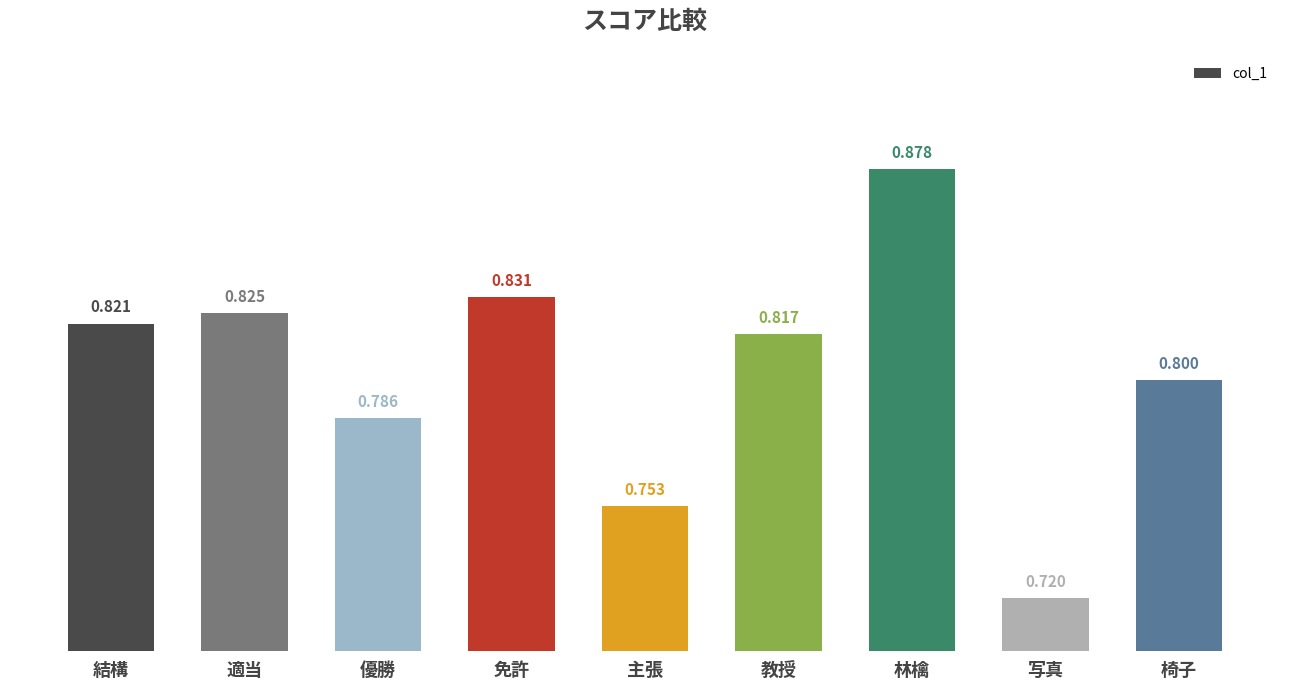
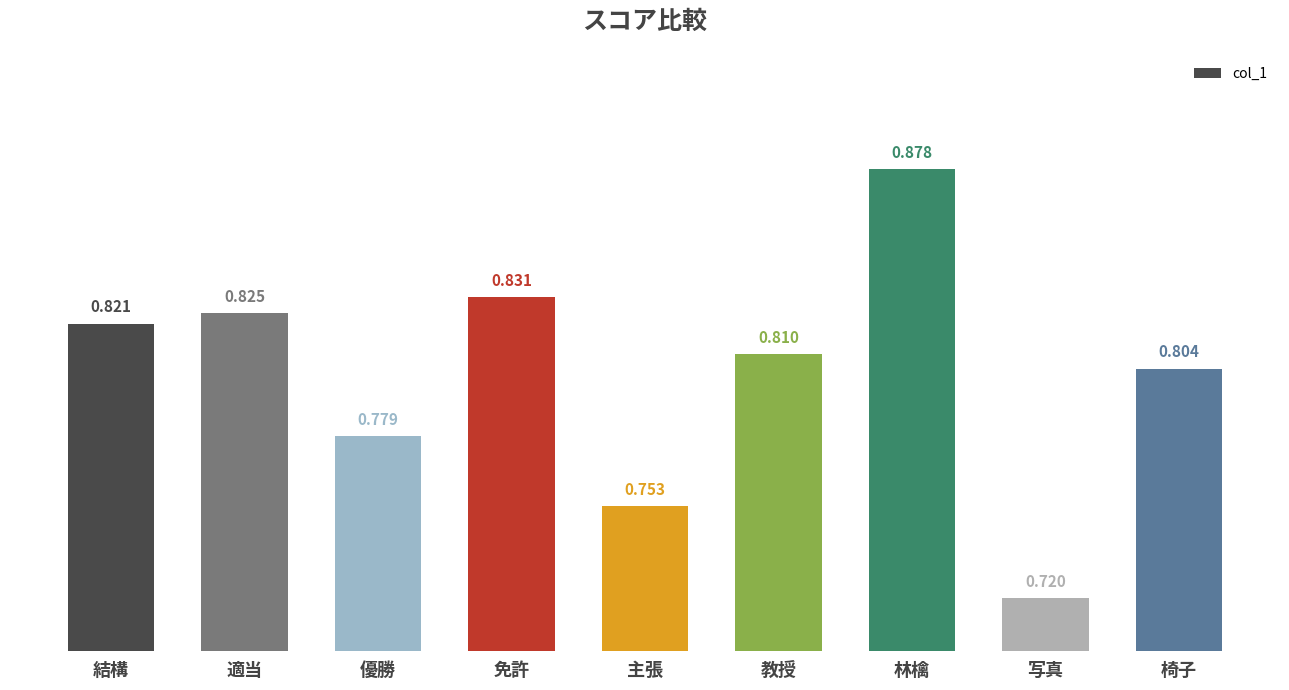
優勝: 0.786 -> 0.779
教授: 0.817 -> 0.810
椅子: 0.800 -> 0.804
